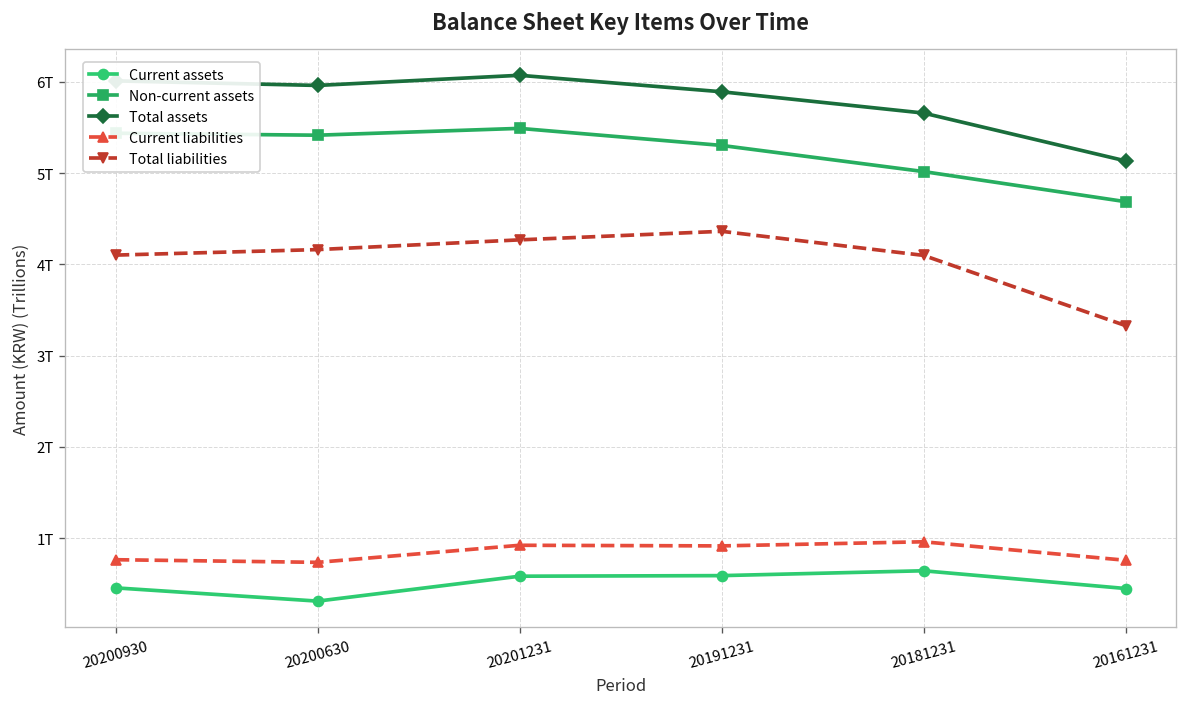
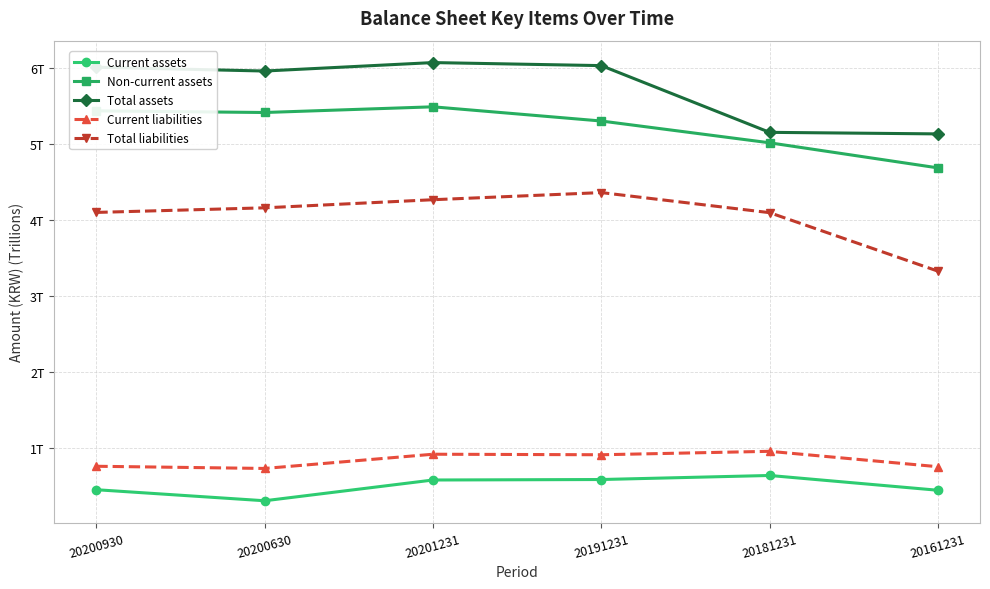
Total assets, 20191231: 5.9T -> 6.0T
Total assets, 20181231: 5.7T -> 5.2T
